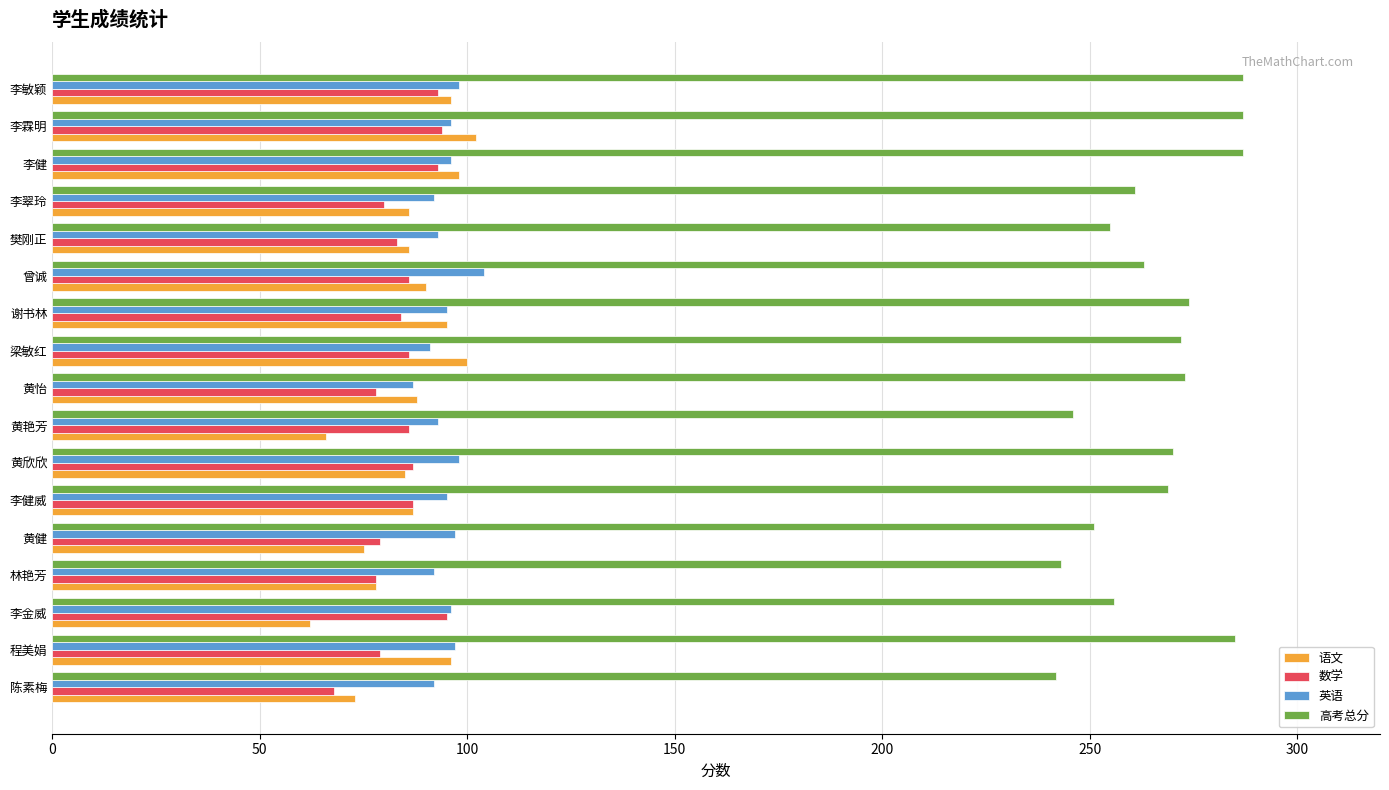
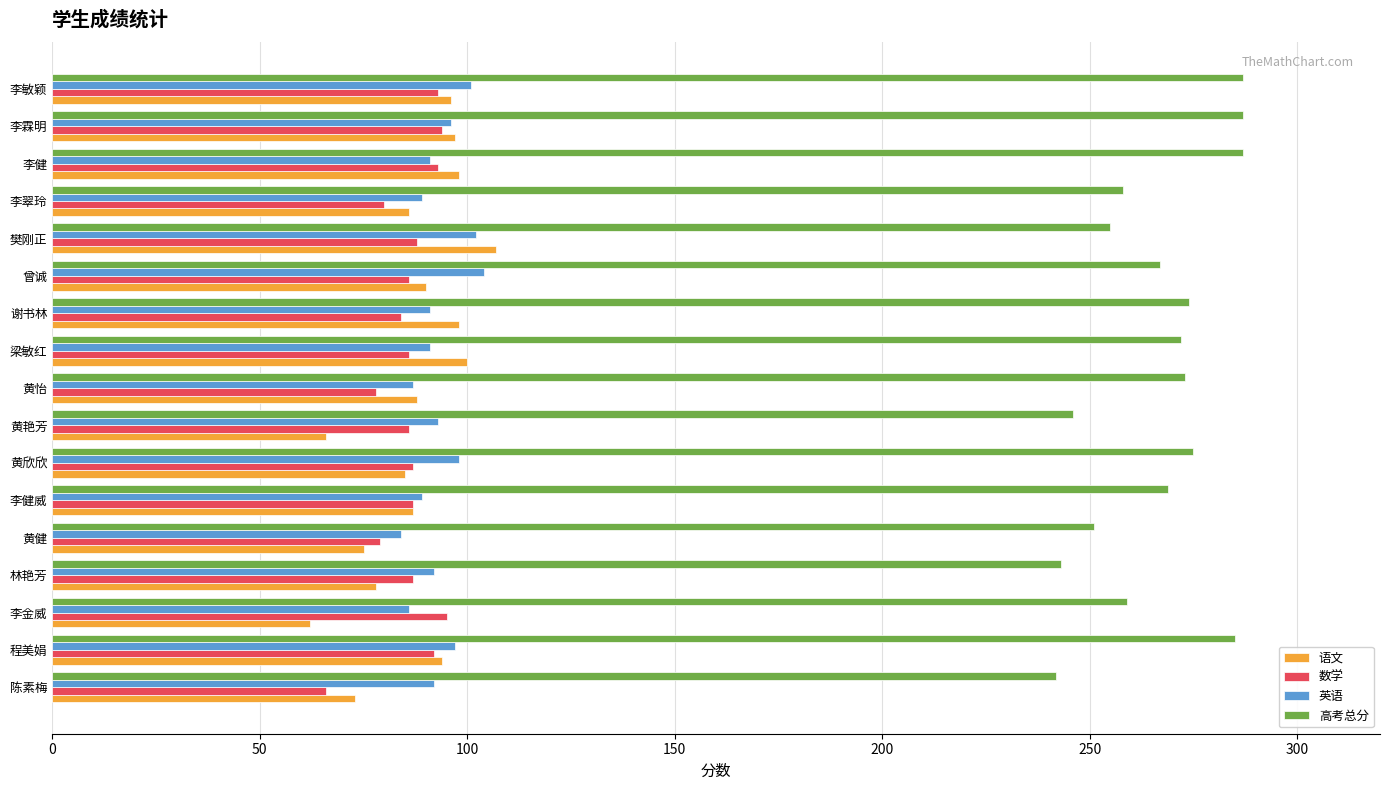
英语, 李敏颖: 98 -> 101
语文, 李霖明: 102 -> 97
英语, 李健: 96 -> 91
高考总分, 李翠玲: 261 -> 258
英语, 李翠玲: 92 -> 89
英语, 樊刚正: 93 -> 102
数学, 樊刚正: 83 -> 88
语文, 樊刚正: 86 -> 107
高考总分, 曾诚: 263 -> 267
英语, 谢书林: 95 -> 91
语文, 谢书林: 95 -> 98
高考总分, 黄欣欣: 270 -> 275
英语, 李健威: 95 -> 89
英语, 黄健: 97 -> 84
数学, 林艳芳: 78 -> 87
高考总分, 李金威: 256 -> 259
英语, 李金威: 96 -> 86
数学, 程美娟: 79 -> 92
语文, 程美娟: 96 -> 94
数学, 陈素梅: 68 -> 66
